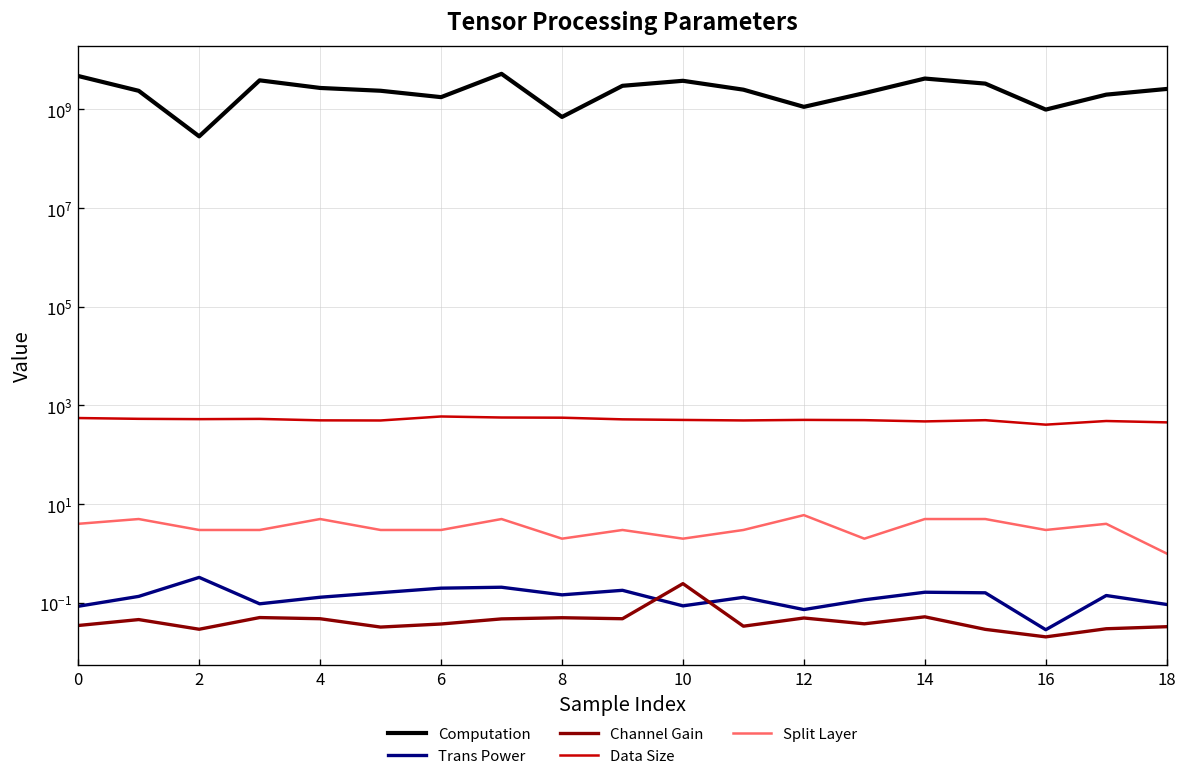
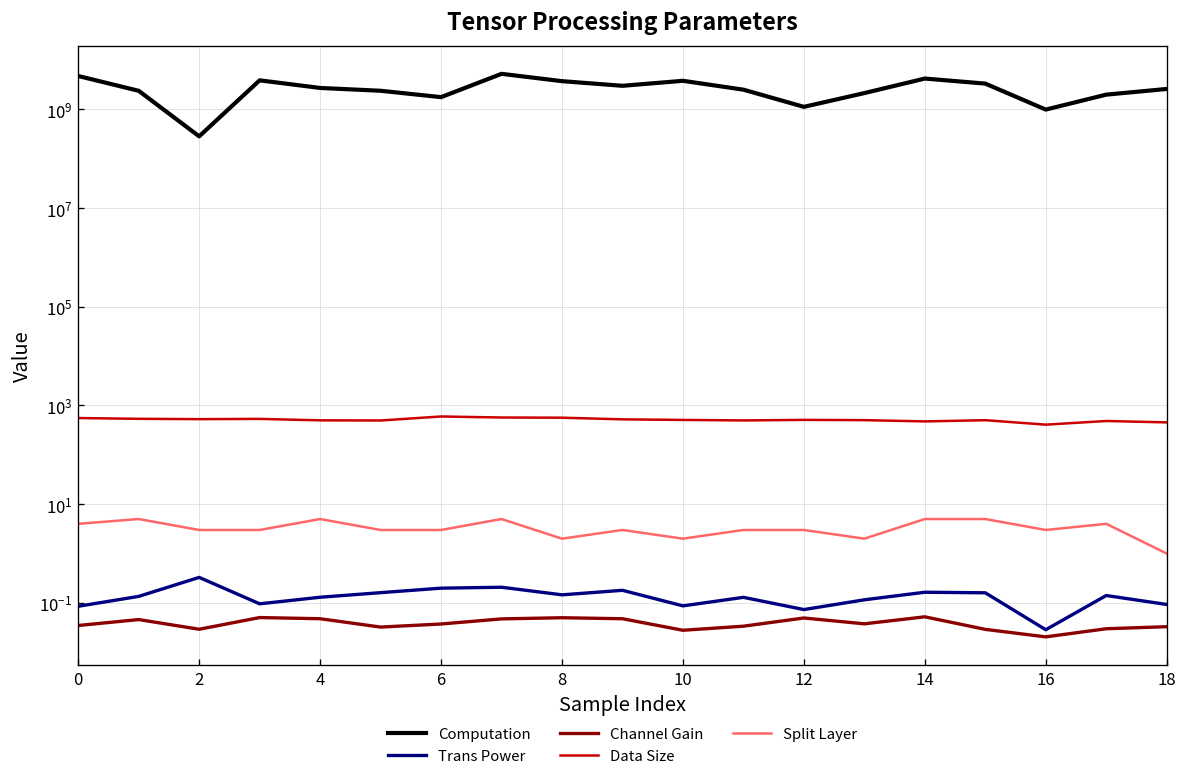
Computation, 8: 700000000 -> 4000000000
Channel Gain, 10: 0.2 -> 0.03
Split Layer, 12: 6 -> 3
